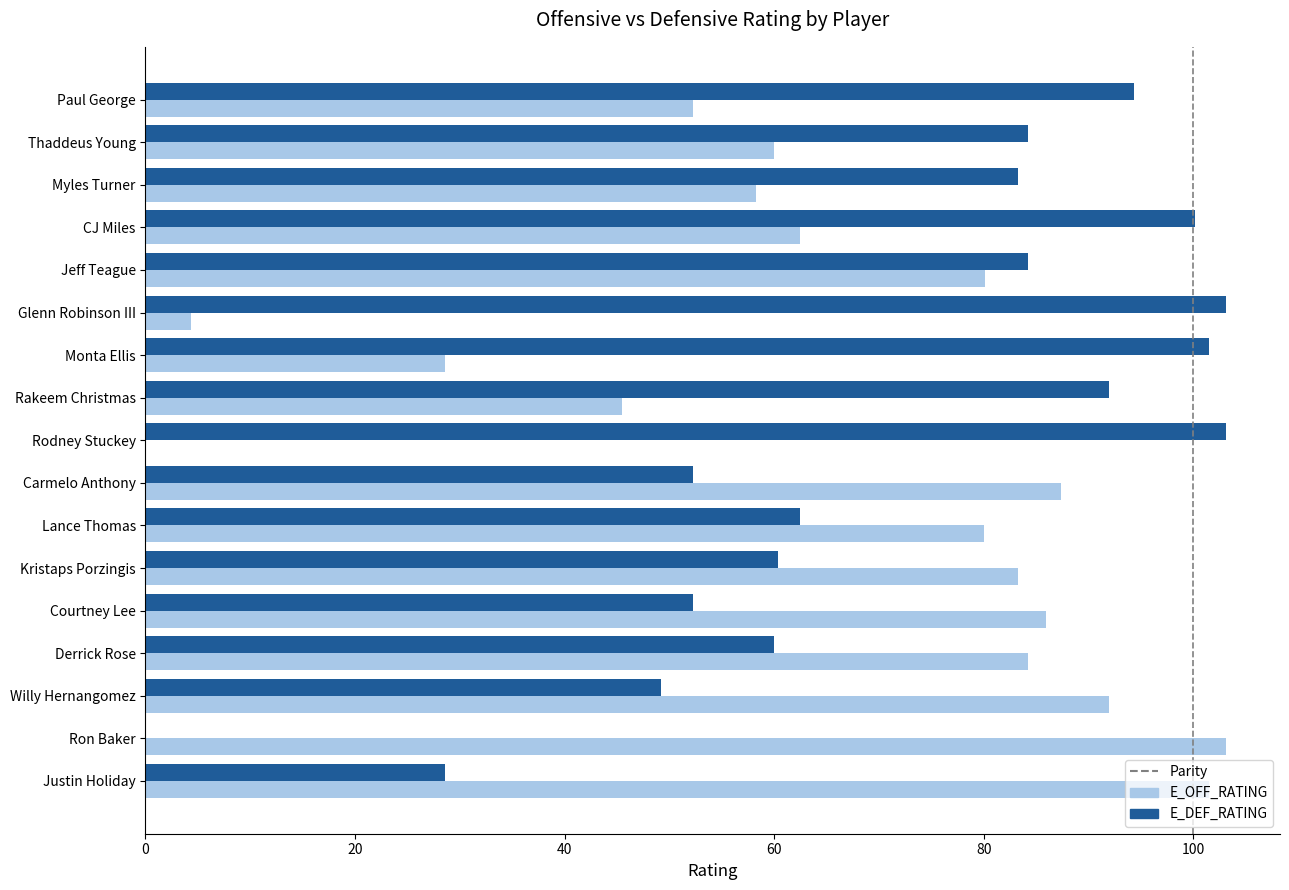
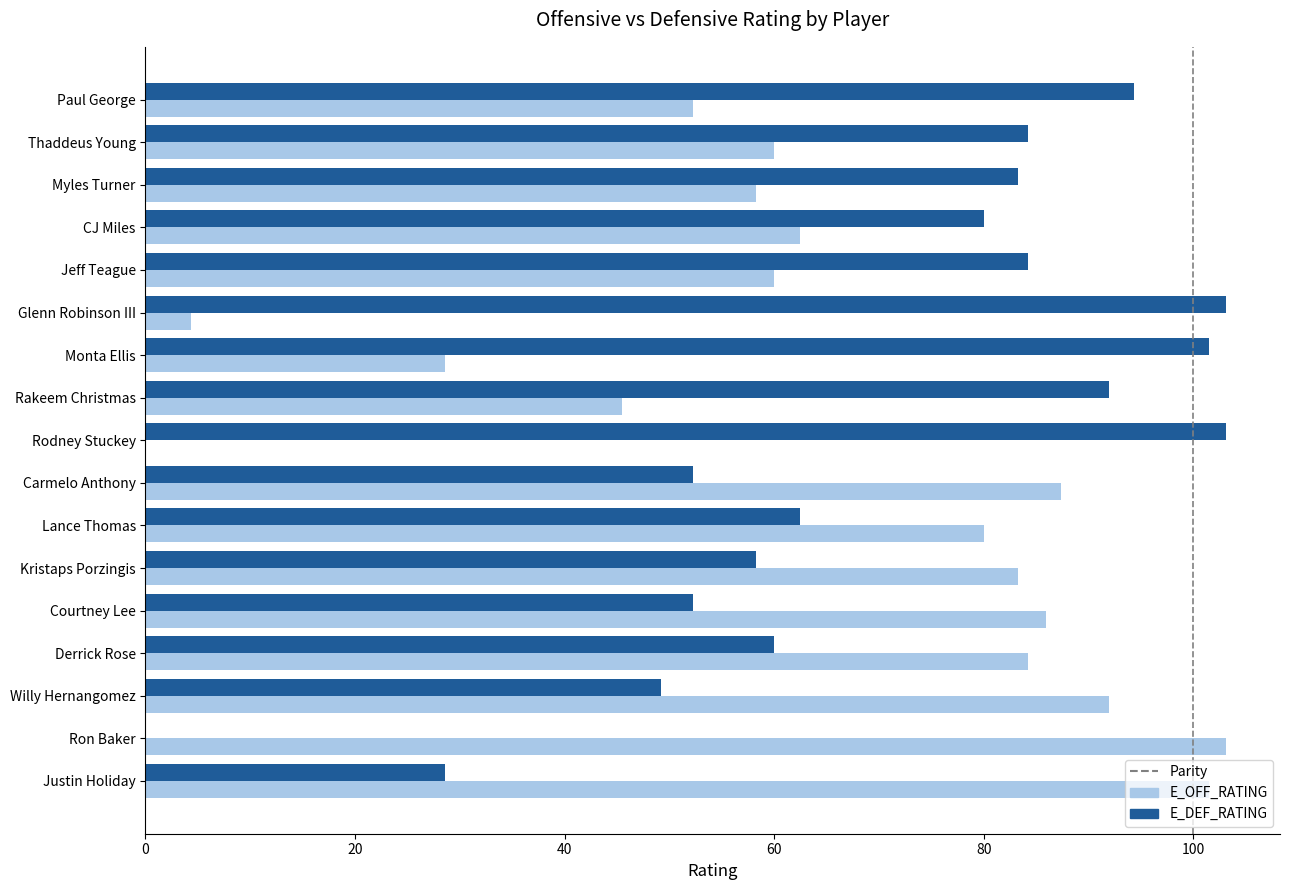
E_DEF_RATING, CJ Miles: 100.1 -> 80.0
E_OFF_RATING, Jeff Teague: 80.1 -> 60.0
E_DEF_RATING, Kristaps Porzingis: 60.4 -> 58.3
